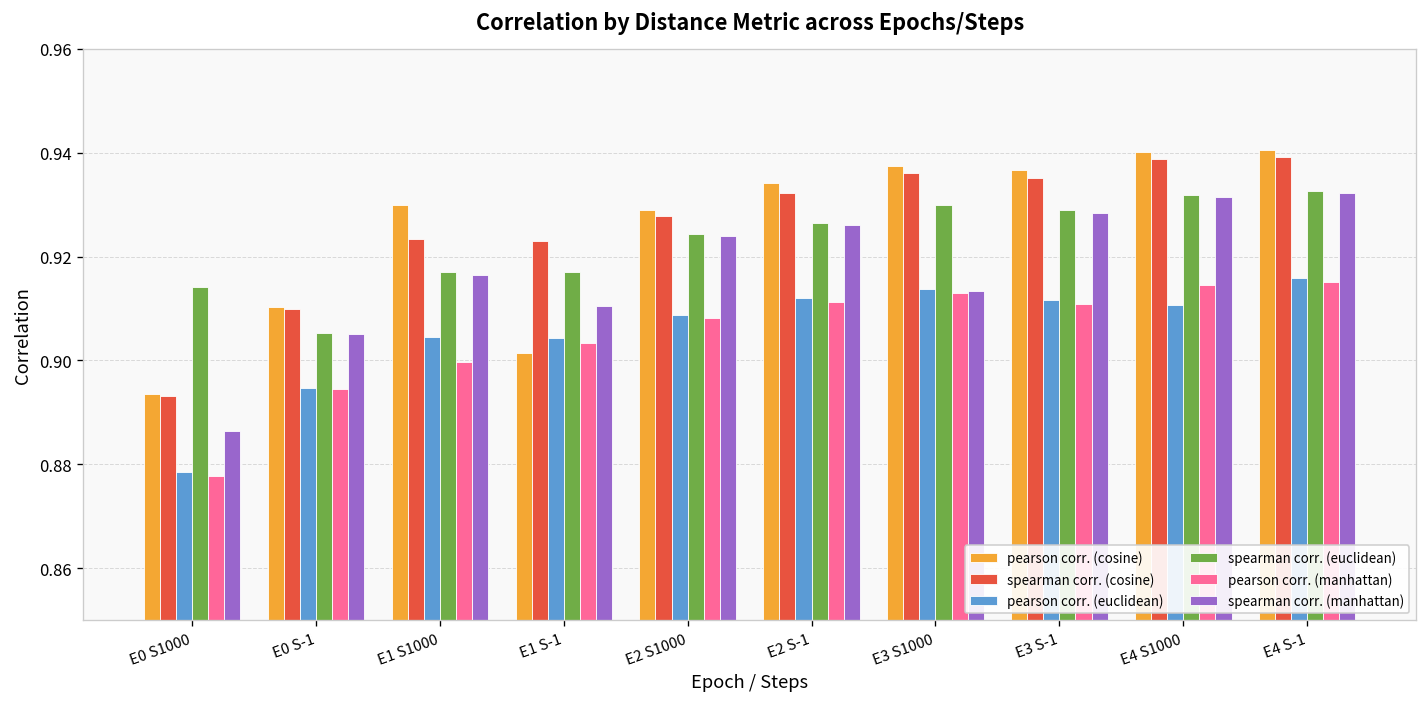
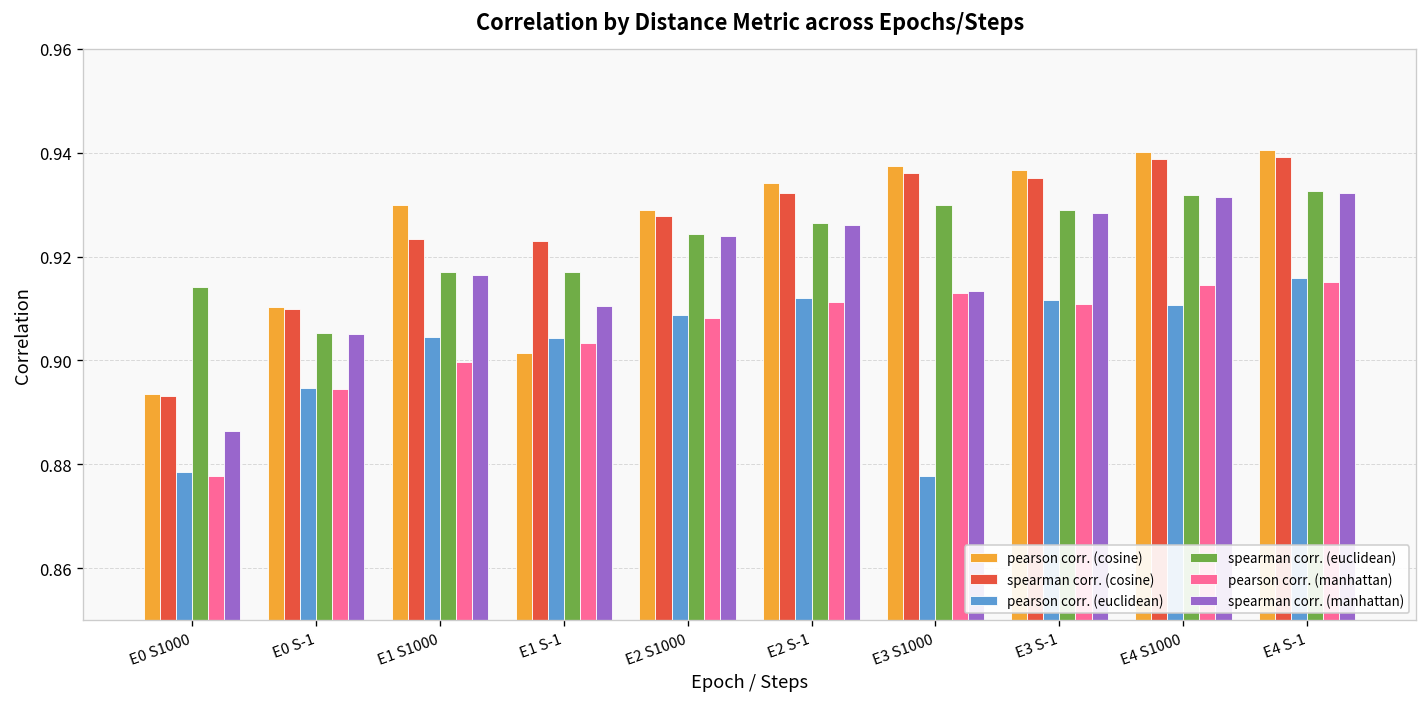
pearson corr. (euclidean), E3 S1000: 0.914 -> 0.878
